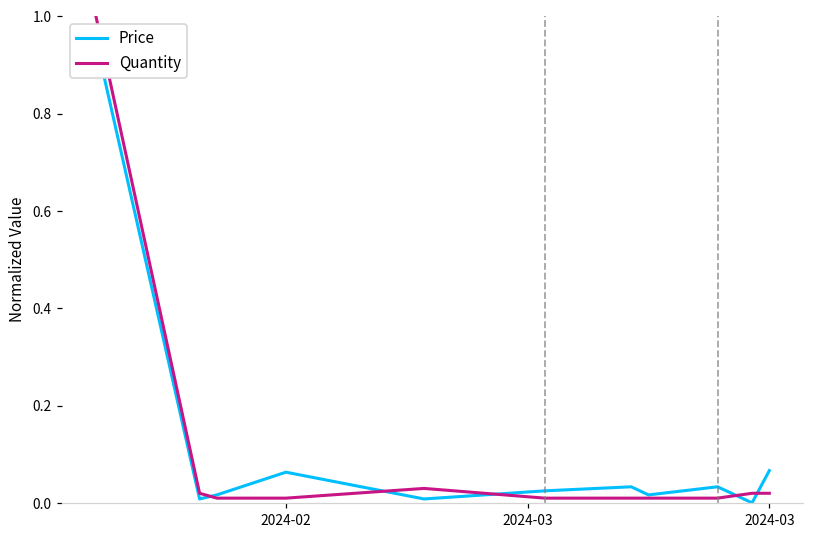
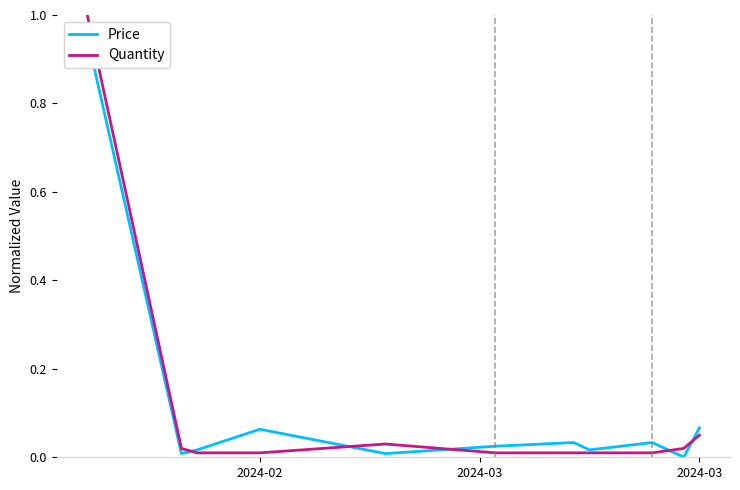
Quantity, 2024-03: 0.02 -> 0.05
